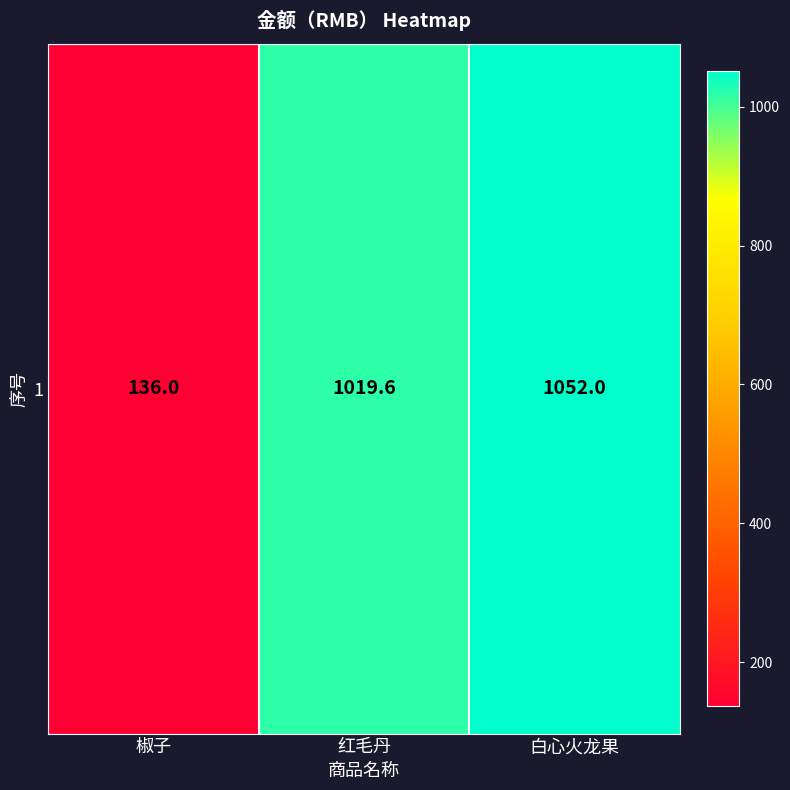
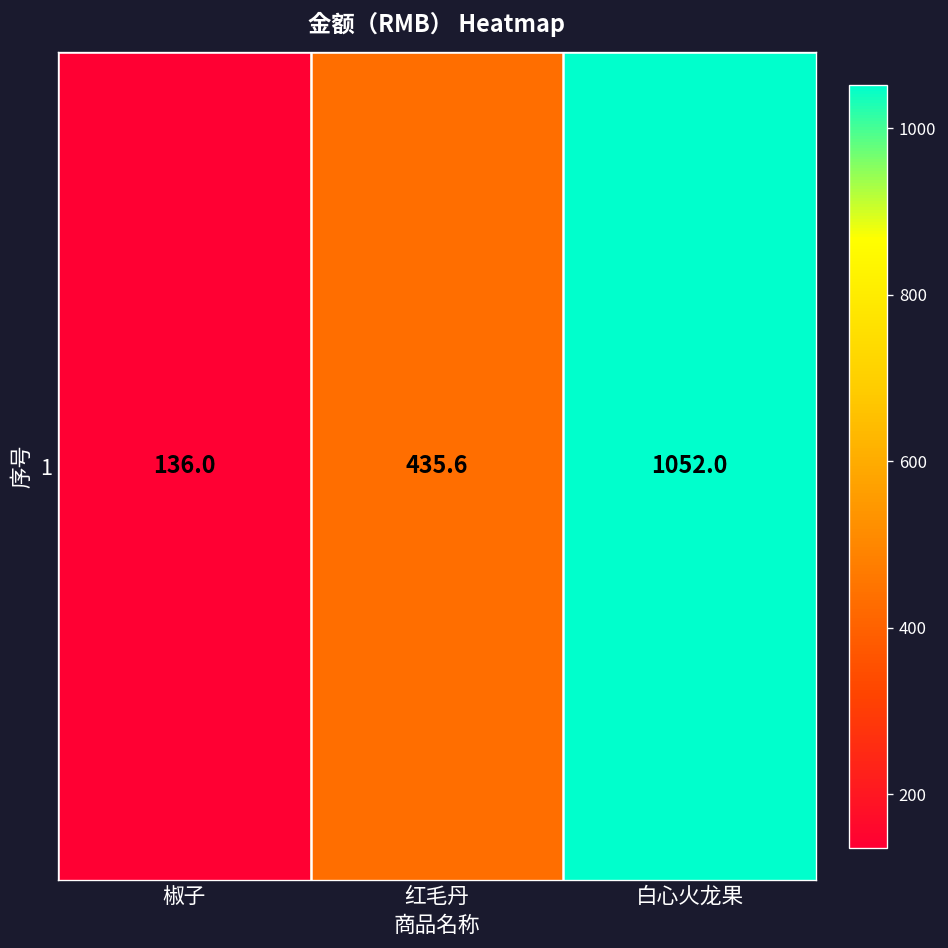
1, 红毛丹: 1019.6 -> 435.6
